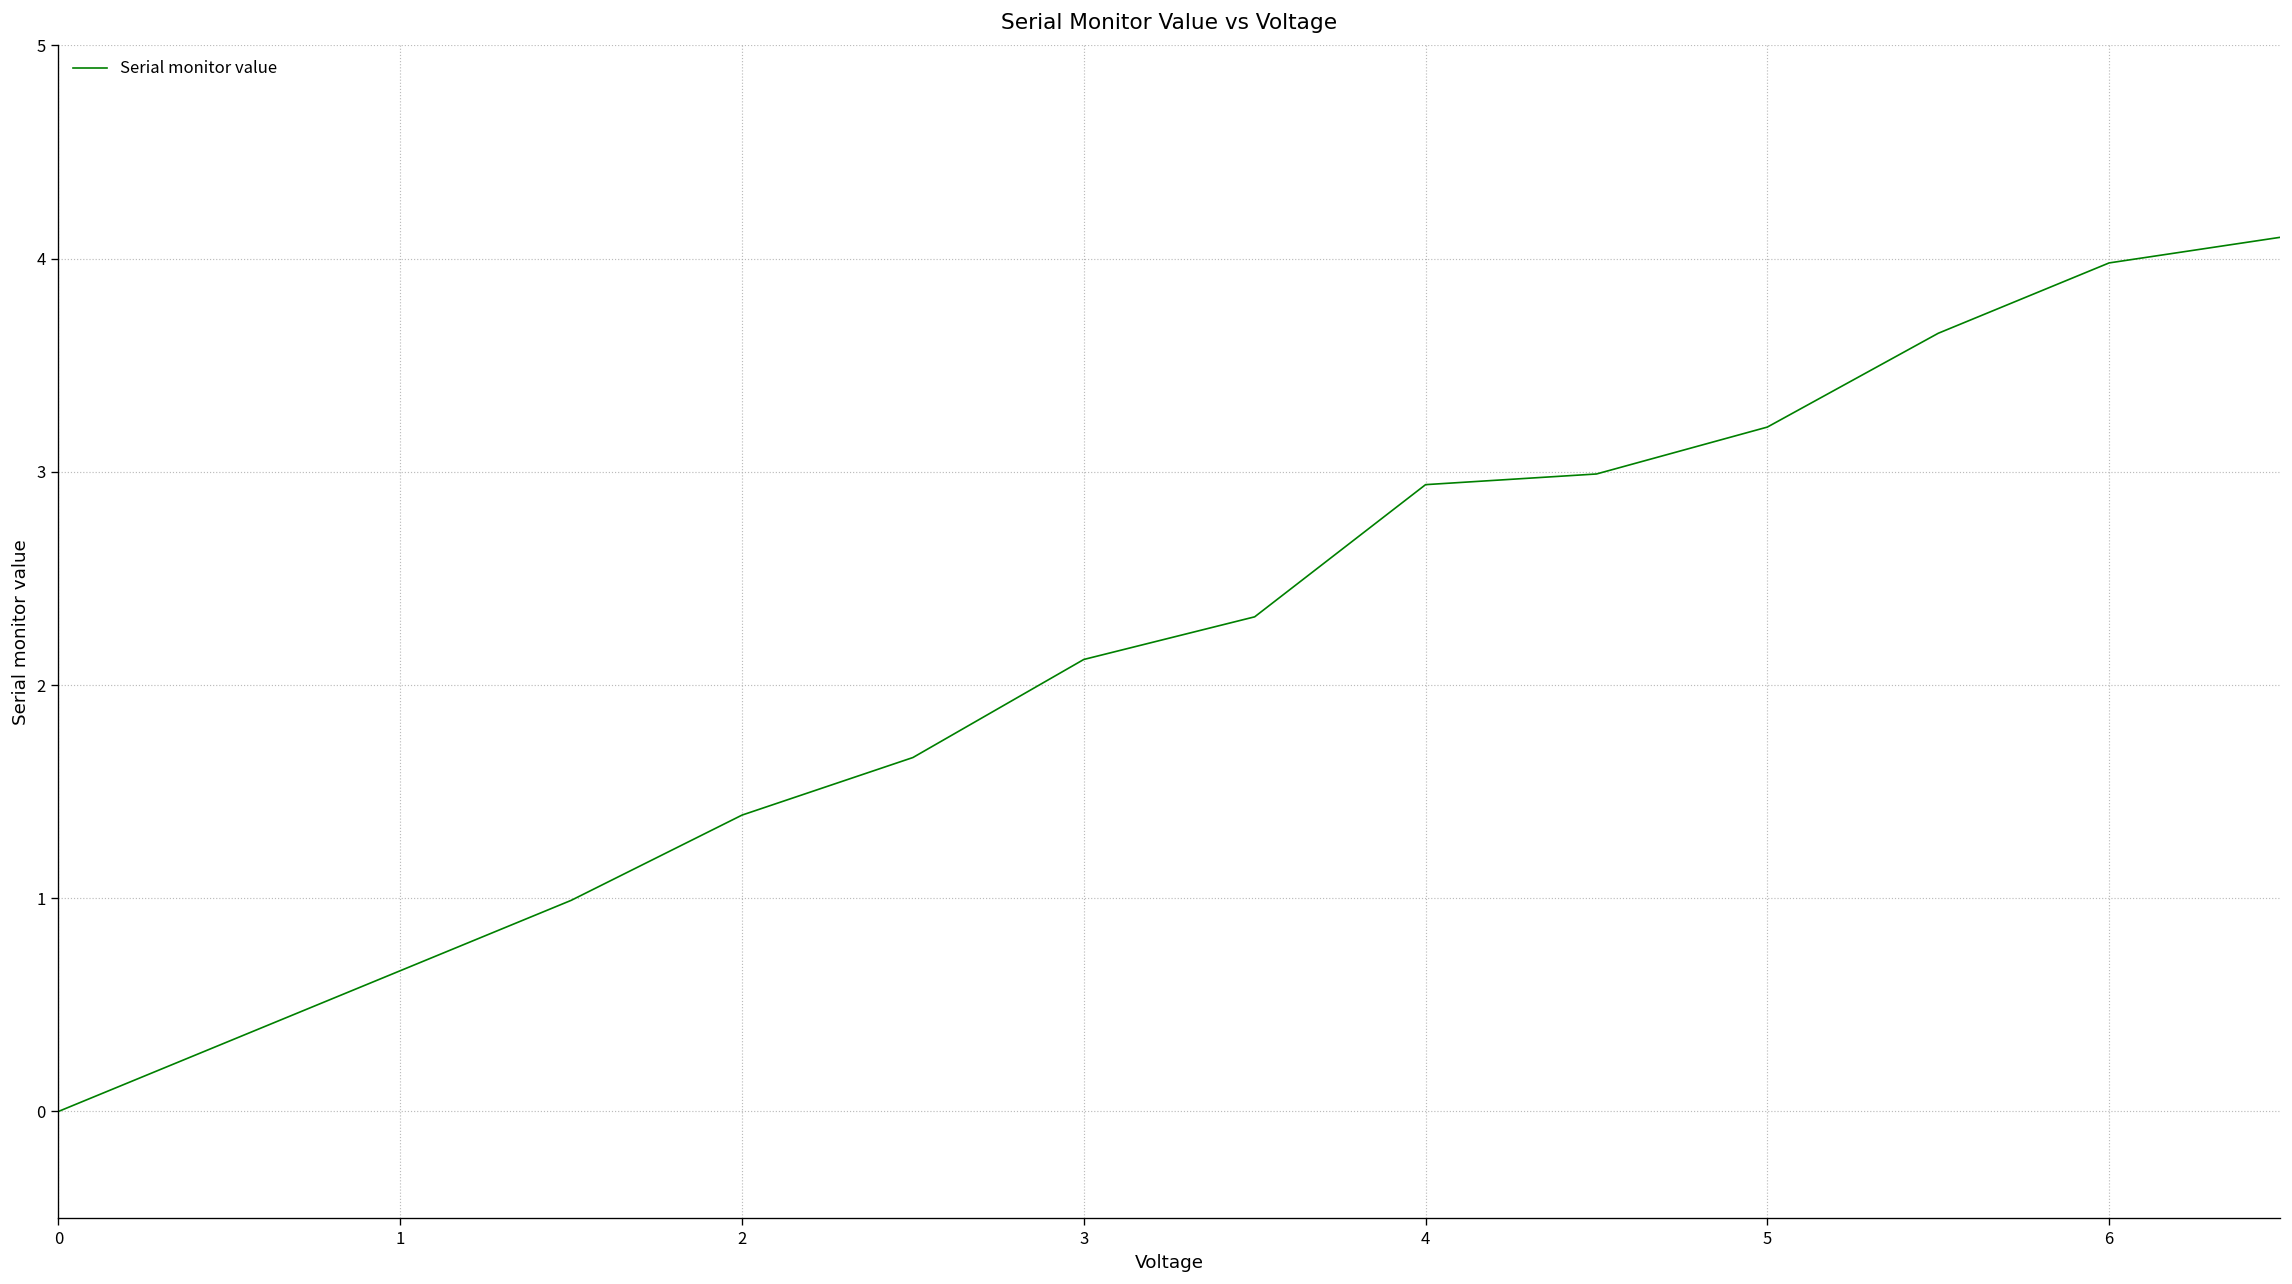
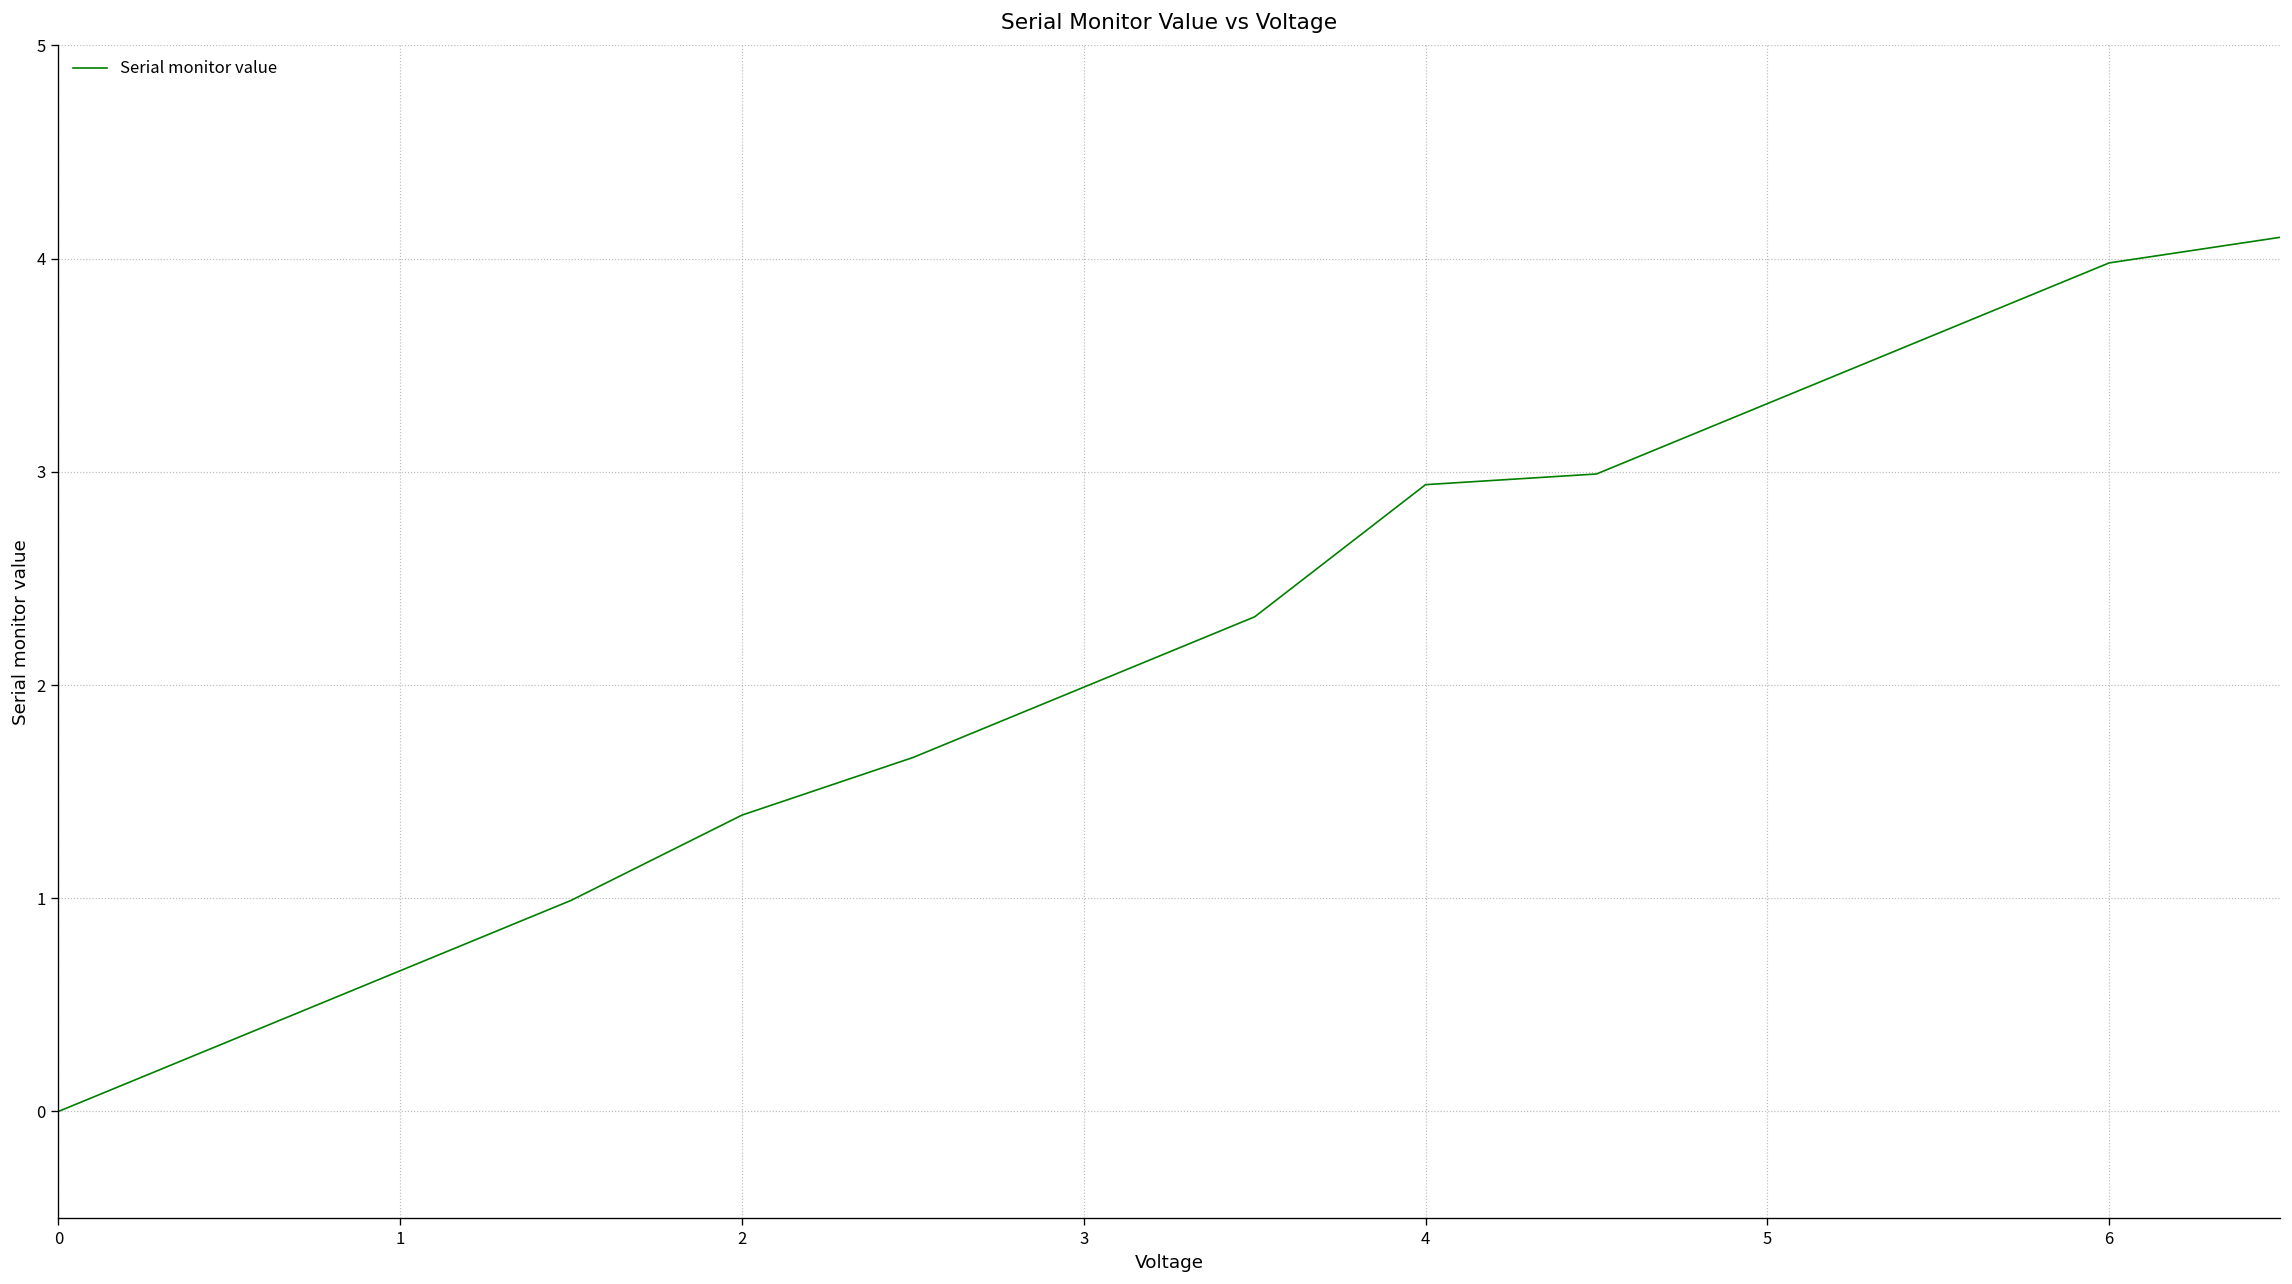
3: 2.12 -> 1.99
5: 3.21 -> 3.32
